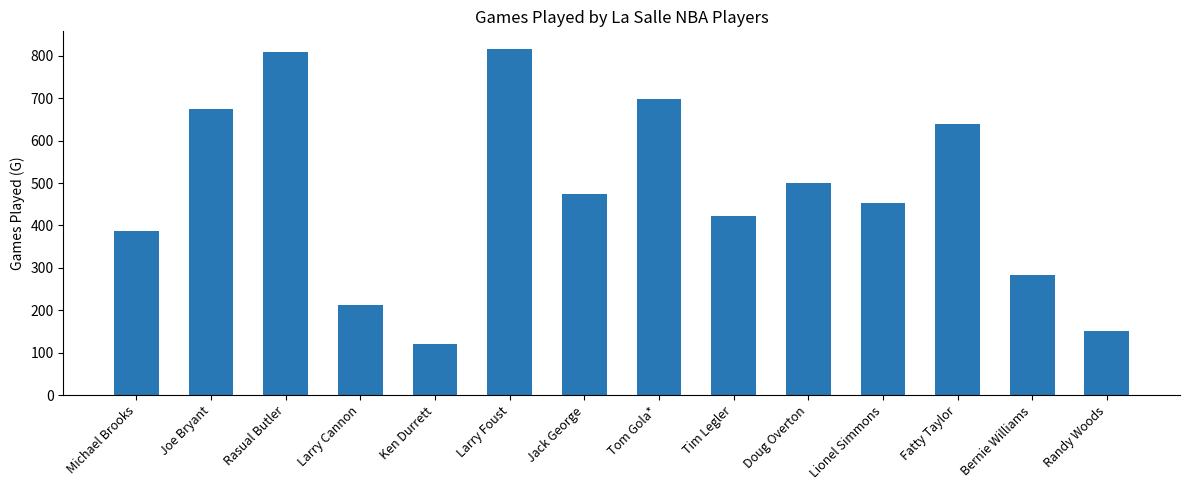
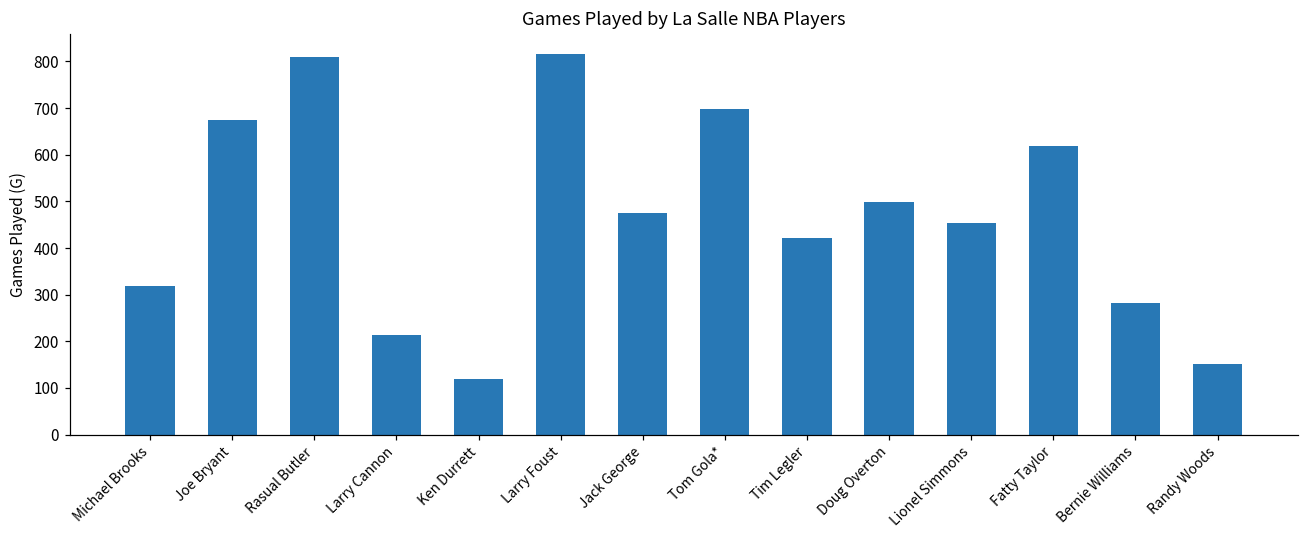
Michael Brooks: 390 -> 320
Fatty Taylor: 640 -> 620
